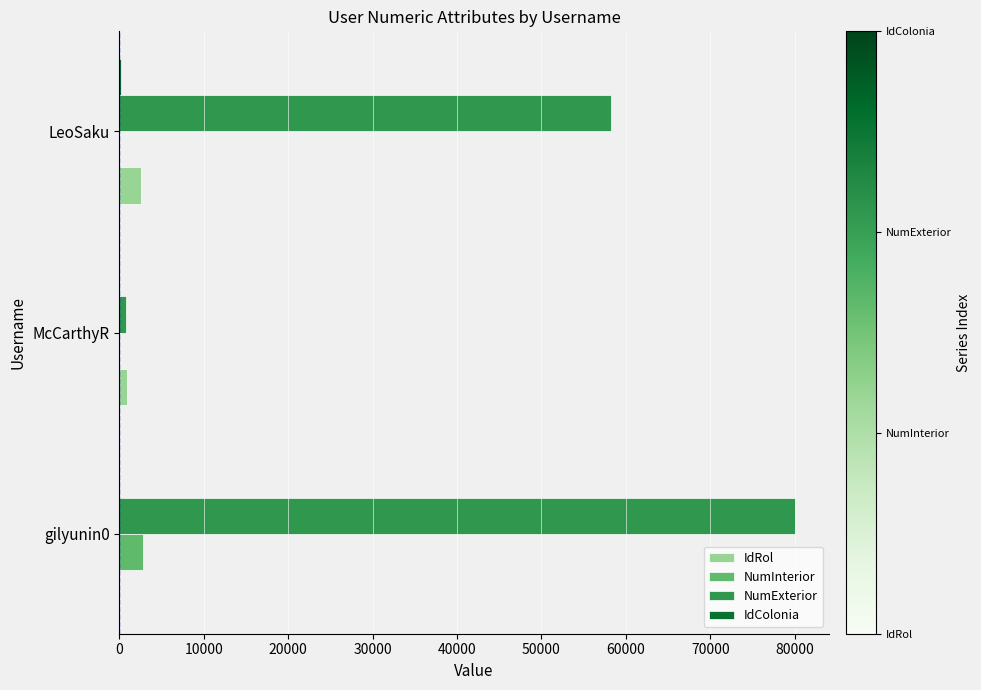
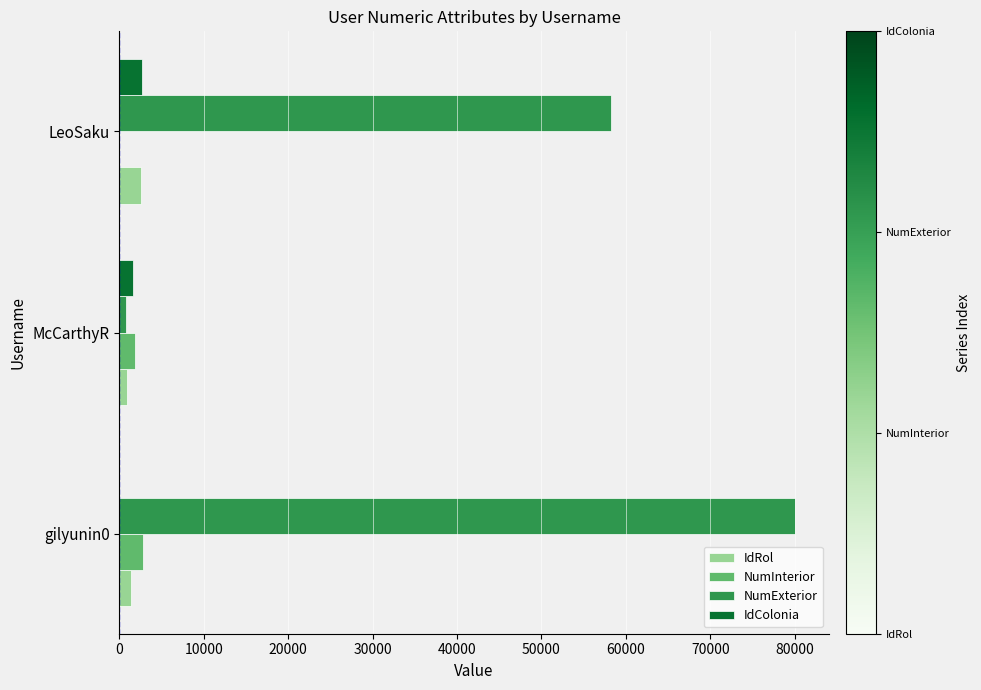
IdColonia, LeoSaku: 0 -> 3000
IdColonia, McCarthyR: 0 -> 2000
NumInterior, McCarthyR: 0 -> 2000
IdRol, gilyunin0: 0 -> 1000
